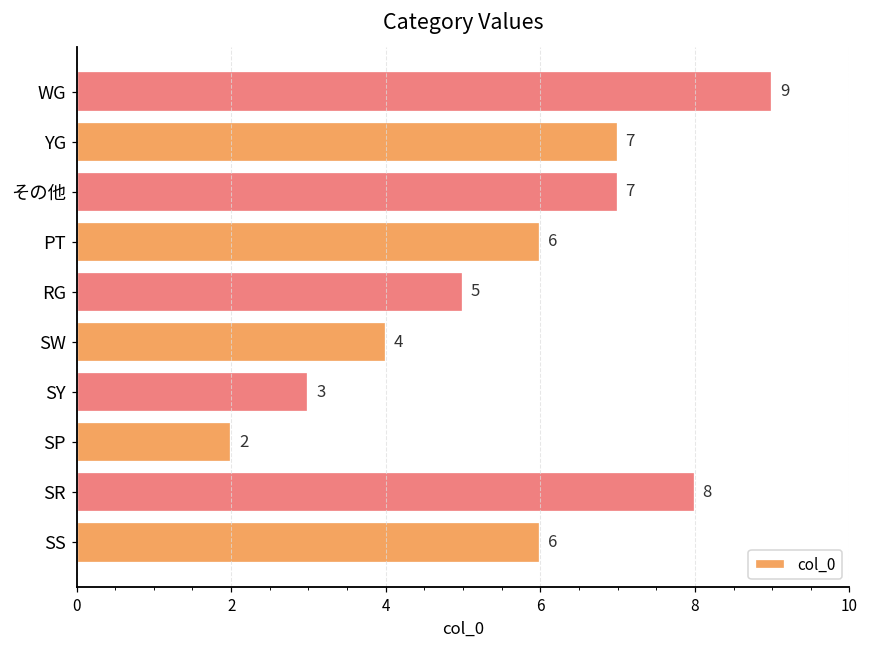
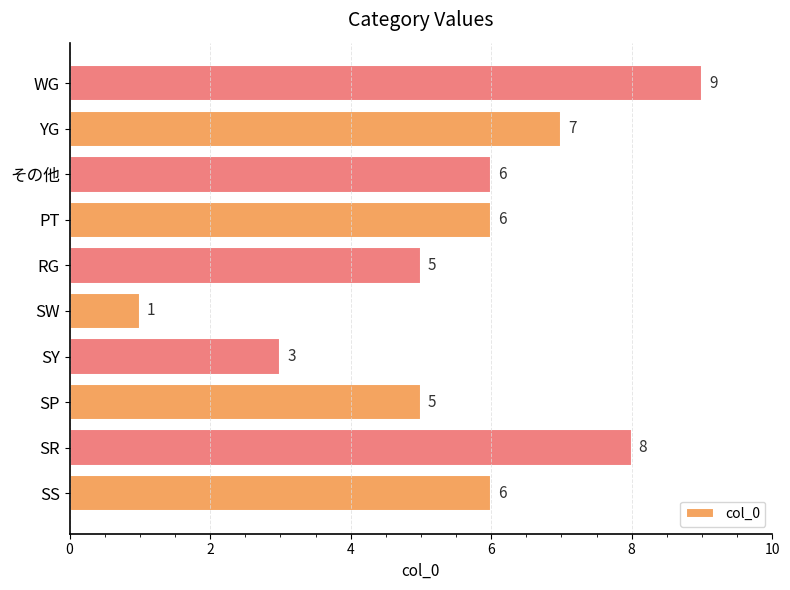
その他: 7 -> 6
SW: 4 -> 1
SP: 2 -> 5
